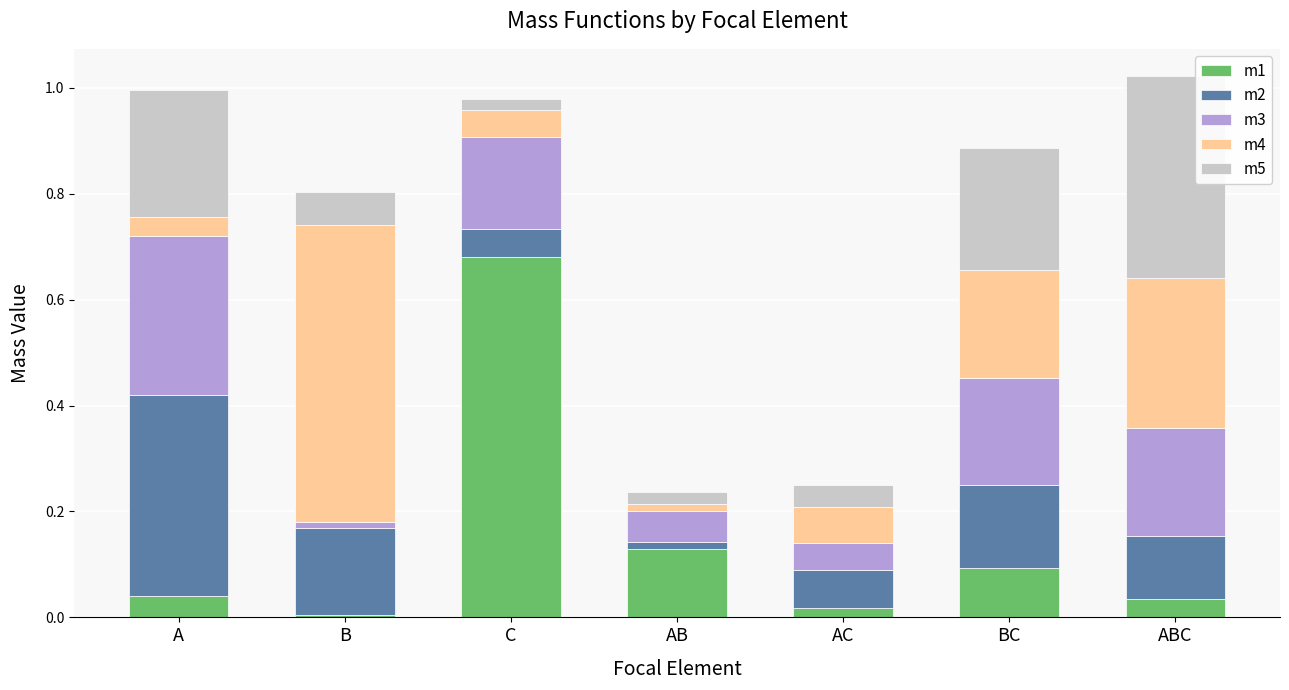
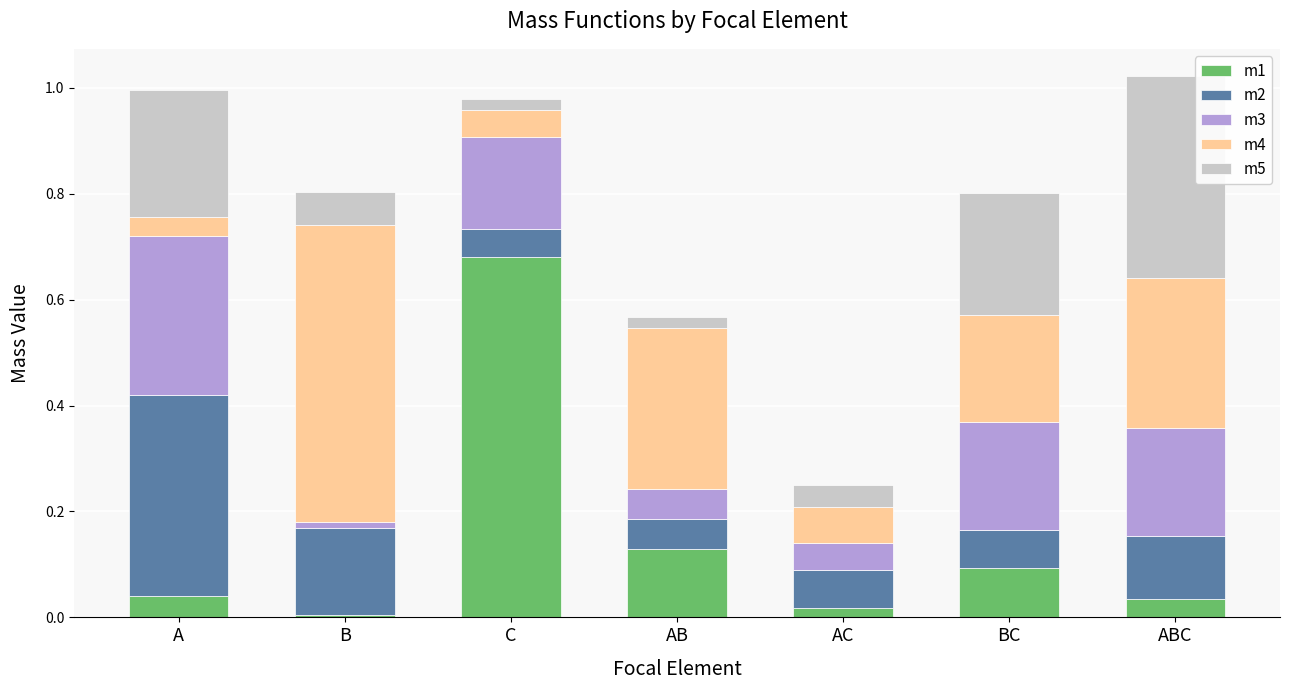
m2, AB: 0.01 -> 0.06
m4, AB: 0.01 -> 0.30
m2, BC: 0.16 -> 0.07
